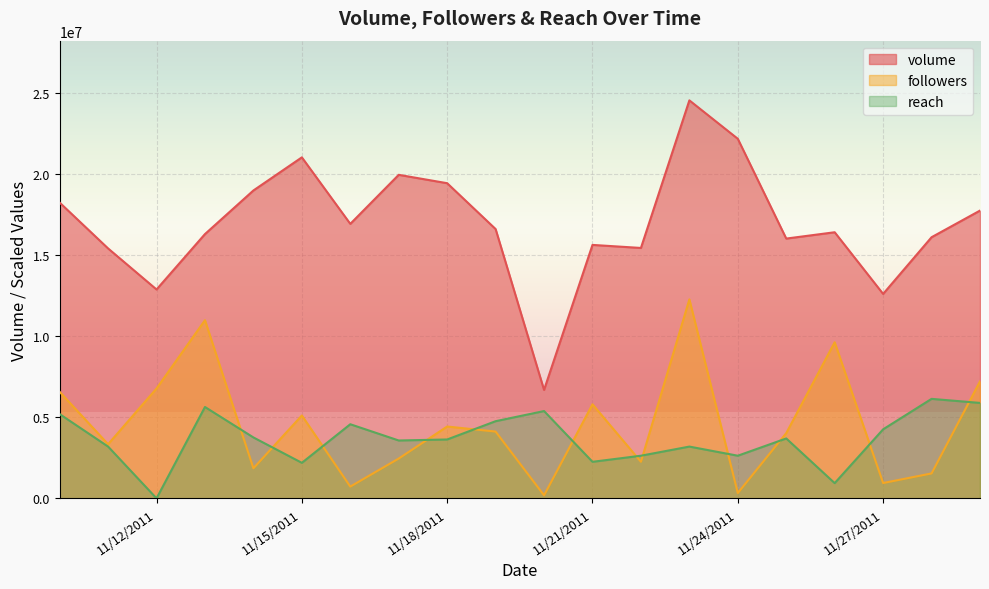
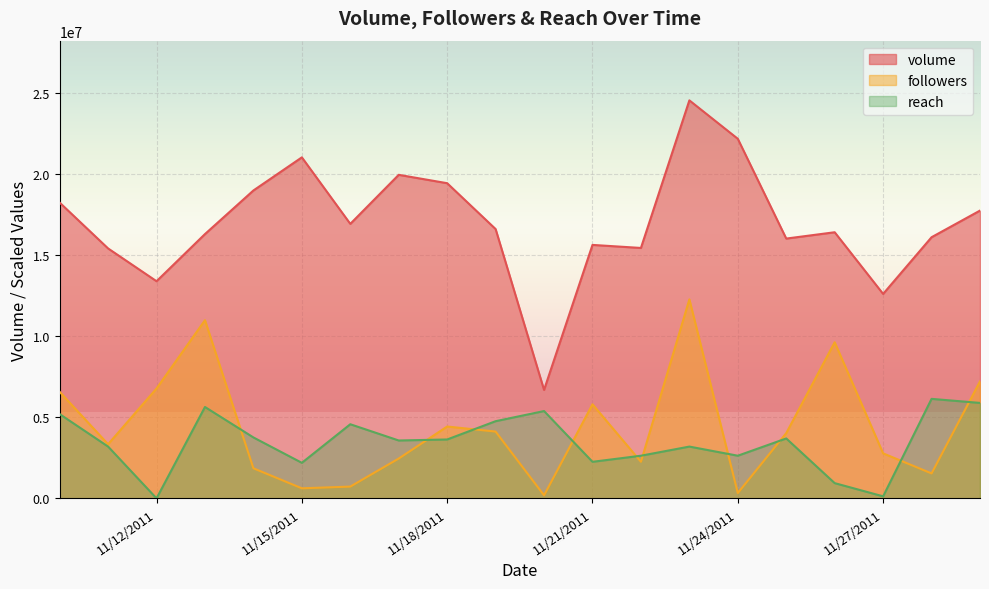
volume, 11/12/2011: 12900000 -> 13400000
followers, 11/15/2011: 5100000 -> 600000
followers, 11/27/2011: 900000 -> 2800000
reach, 11/27/2011: 4300000 -> 100000
